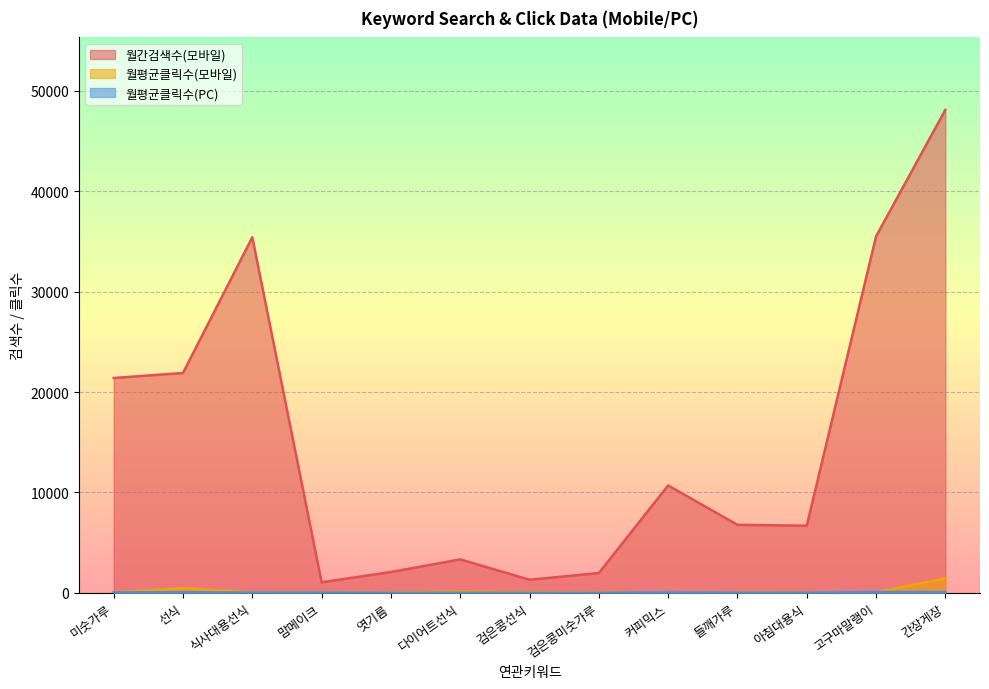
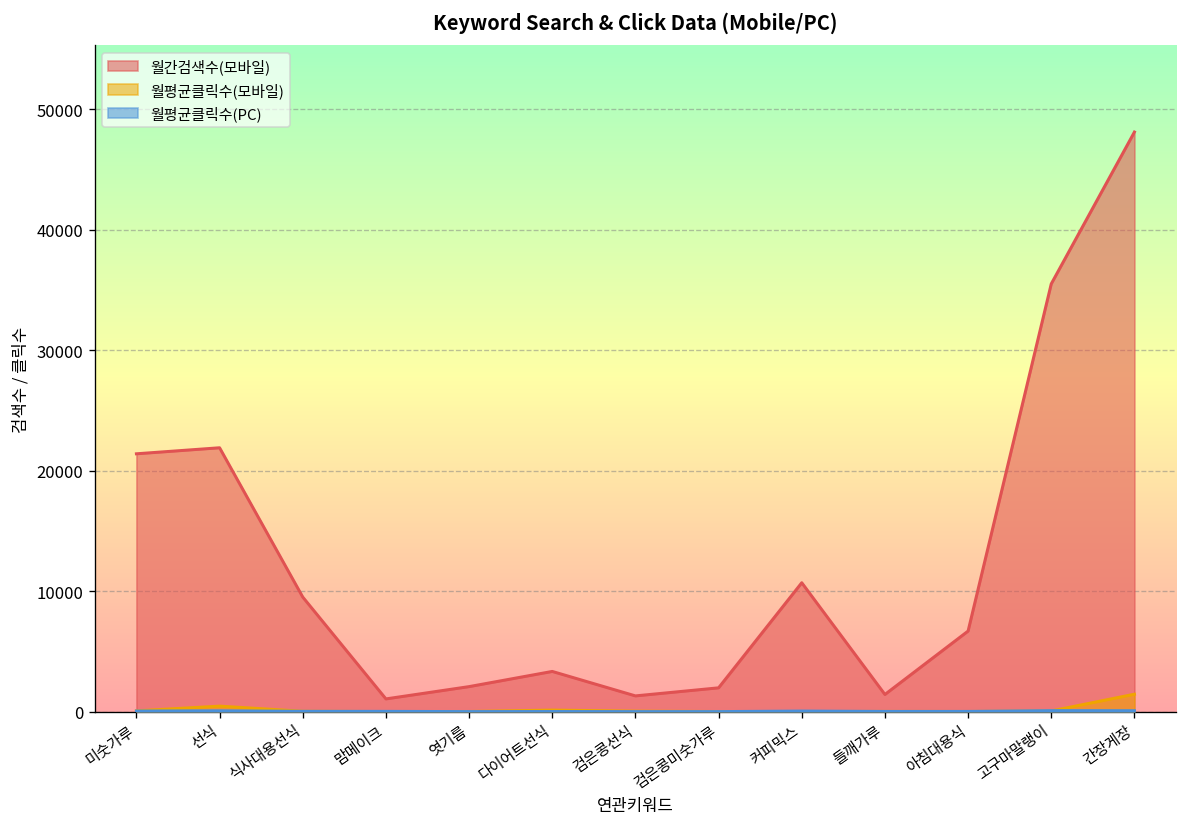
월간검색수(모바일), 식사대용선식: 35400 -> 9500
월간검색수(모바일), 들깨가루: 6800 -> 1400
